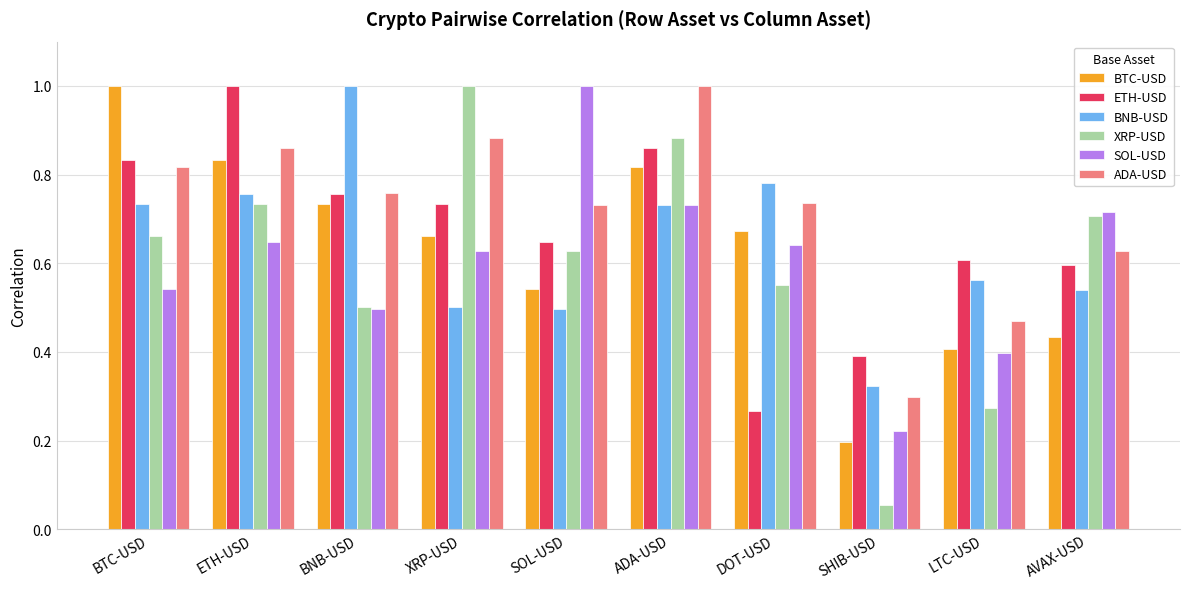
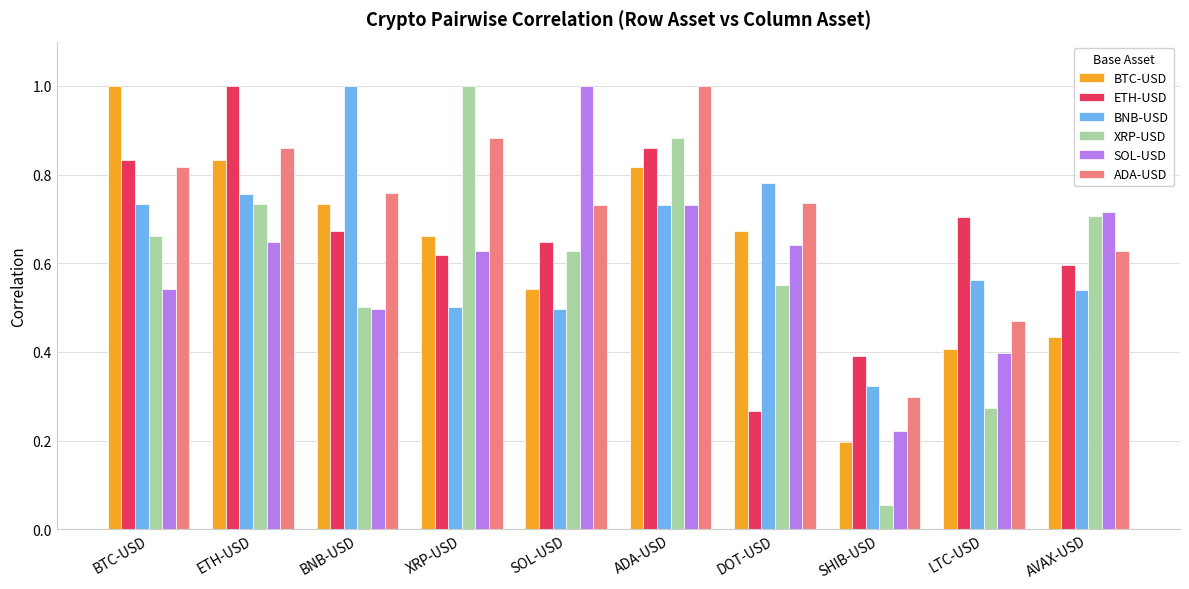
ETH-USD, BNB-USD: 0.76 -> 0.67
ETH-USD, XRP-USD: 0.73 -> 0.62
ETH-USD, LTC-USD: 0.61 -> 0.70
